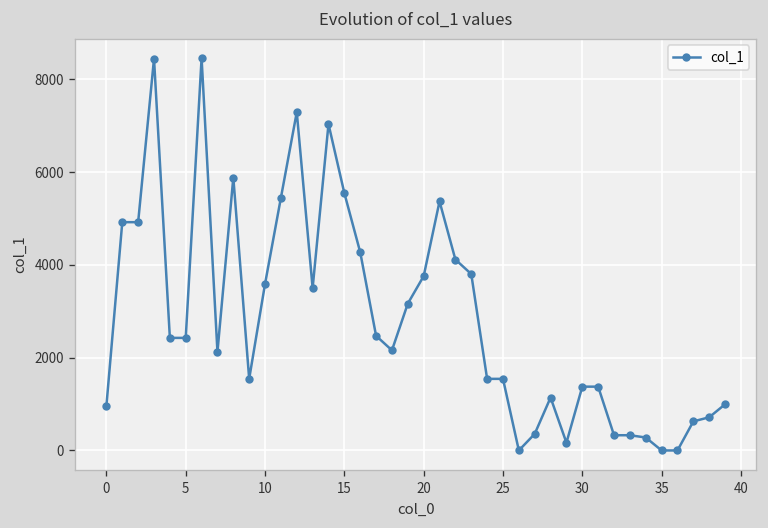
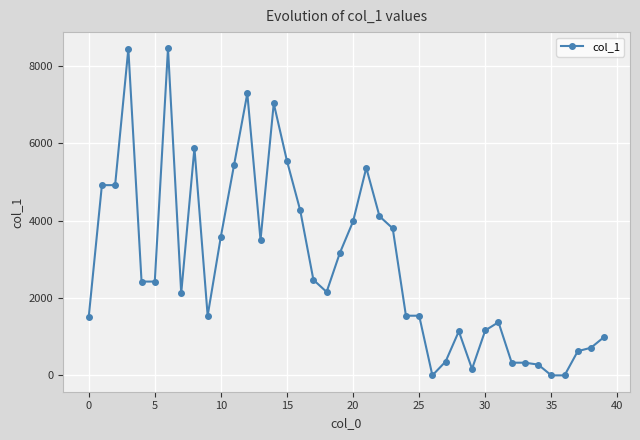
0: 1000 -> 1500
20: 3800 -> 4000
30: 1400 -> 1200
